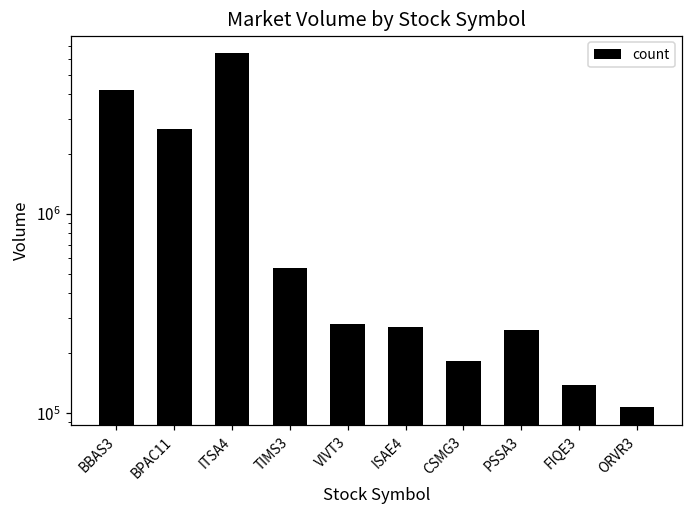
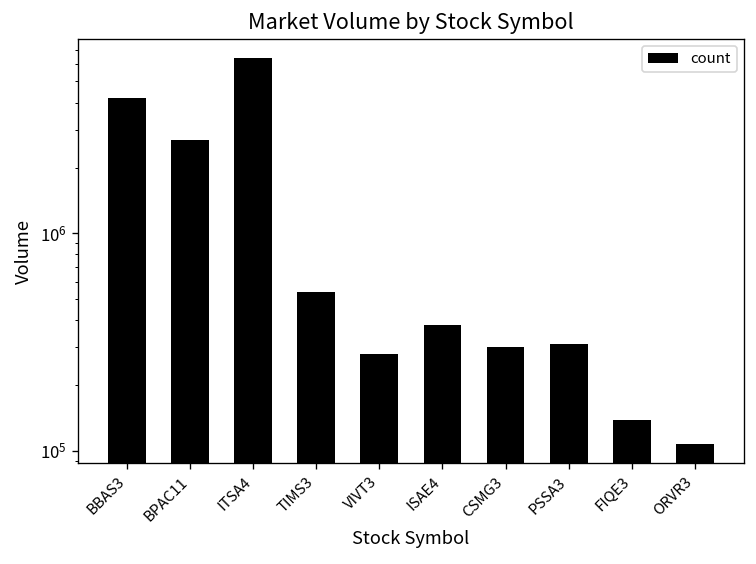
ISAE4: 270000 -> 380000
CSMG3: 180000 -> 300000
PSSA3: 260000 -> 310000
